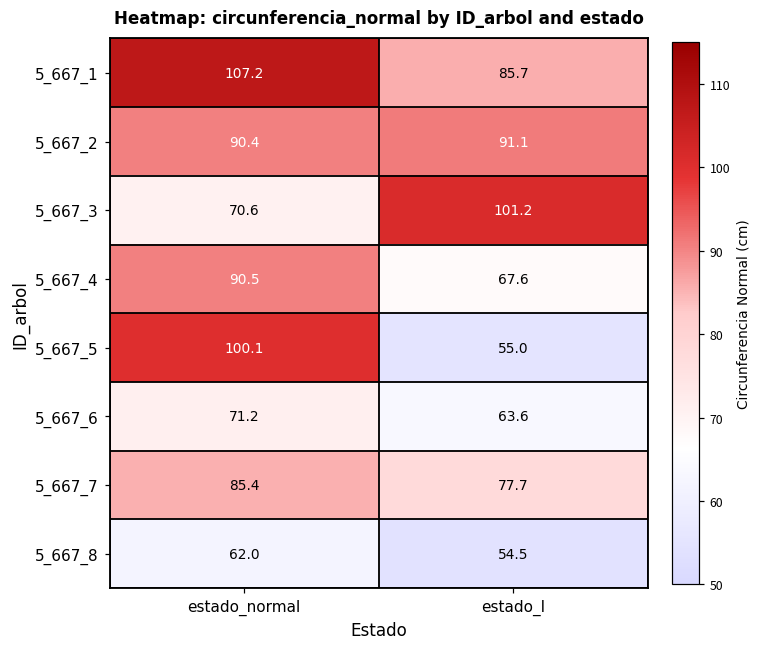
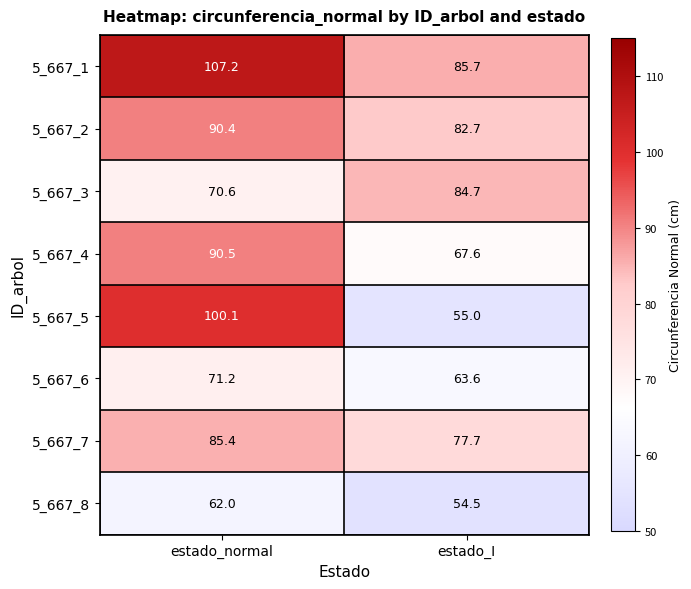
5_667_2, estado_I: 91.1 -> 82.7
5_667_3, estado_I: 101.2 -> 84.7
